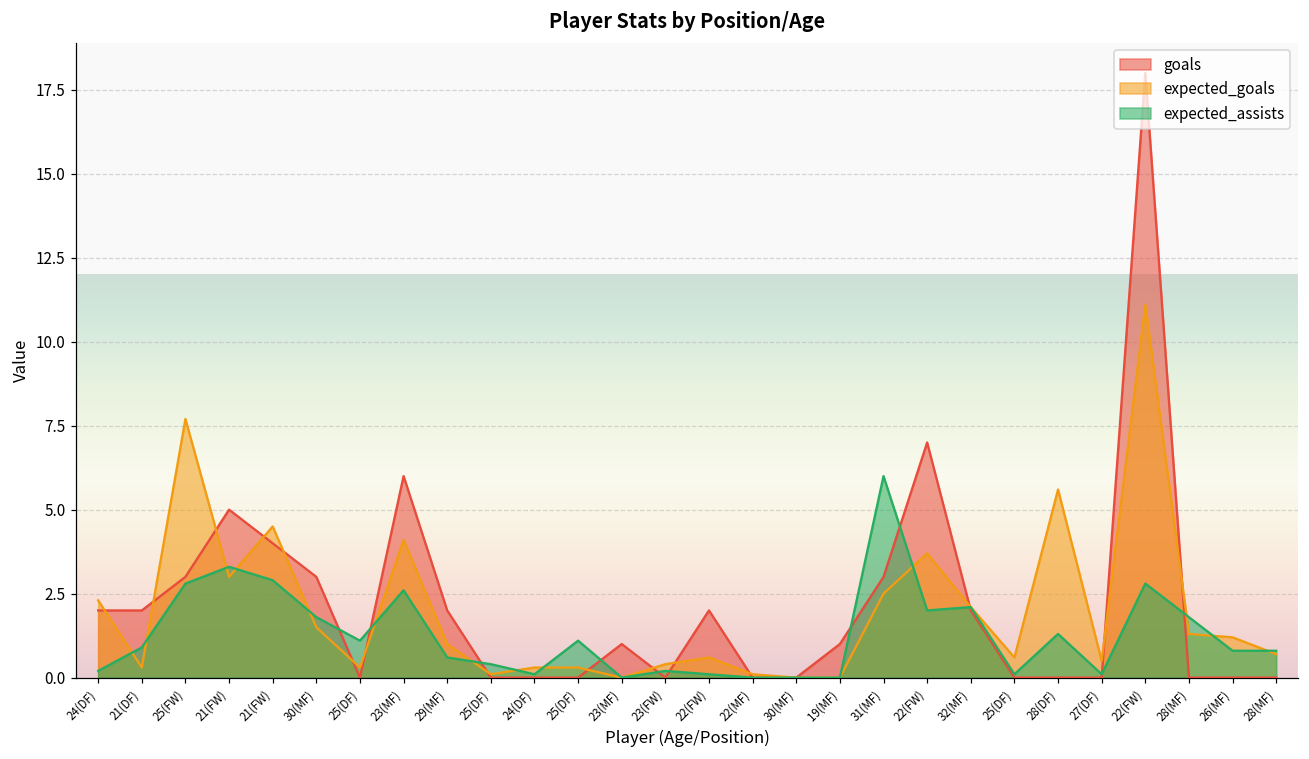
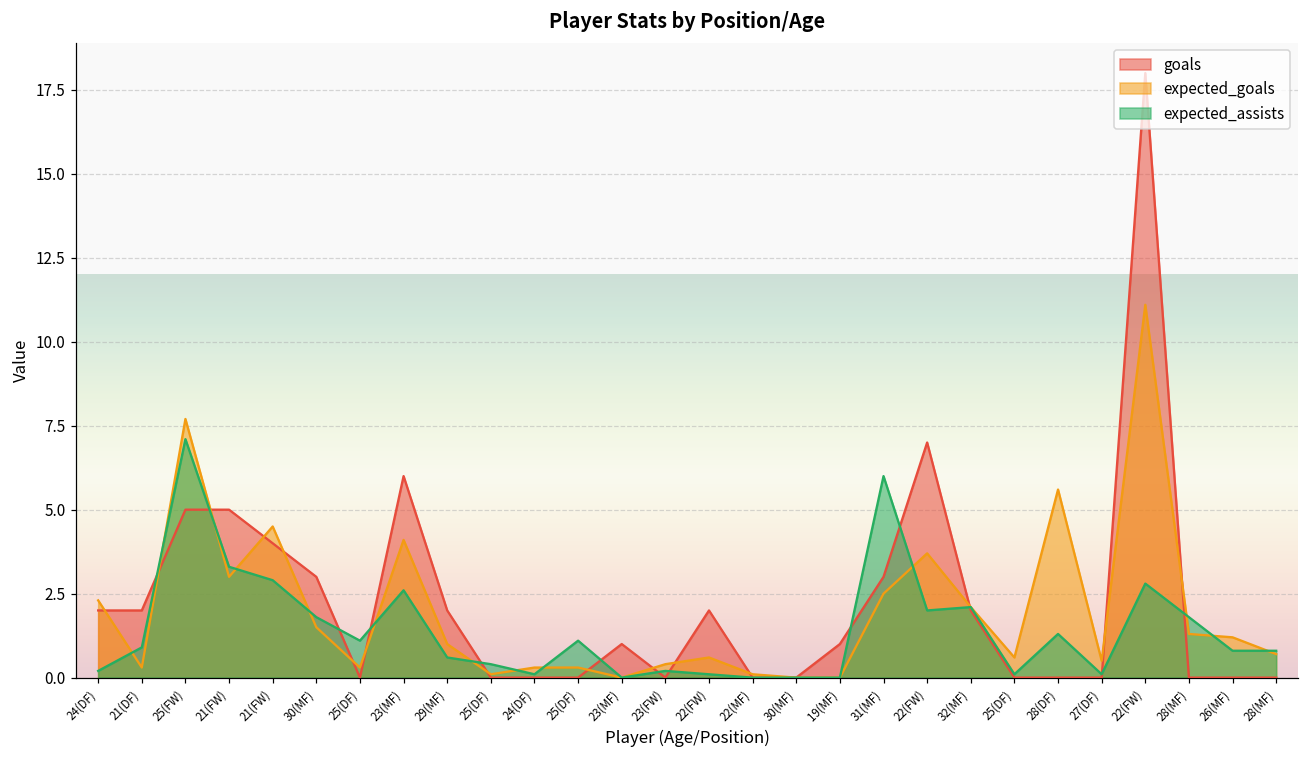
goals, 25(FW): 3 -> 5
expected_assists, 25(FW): 2.8 -> 7.1
